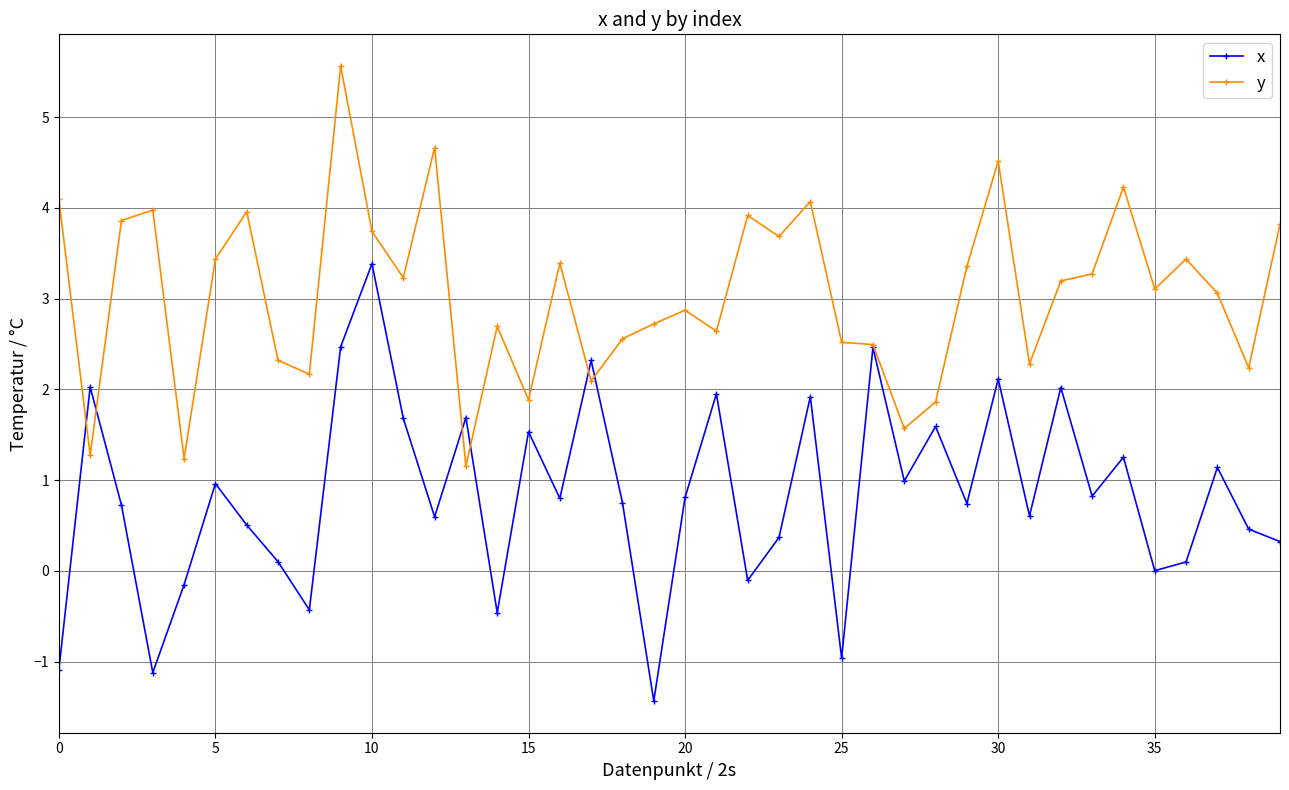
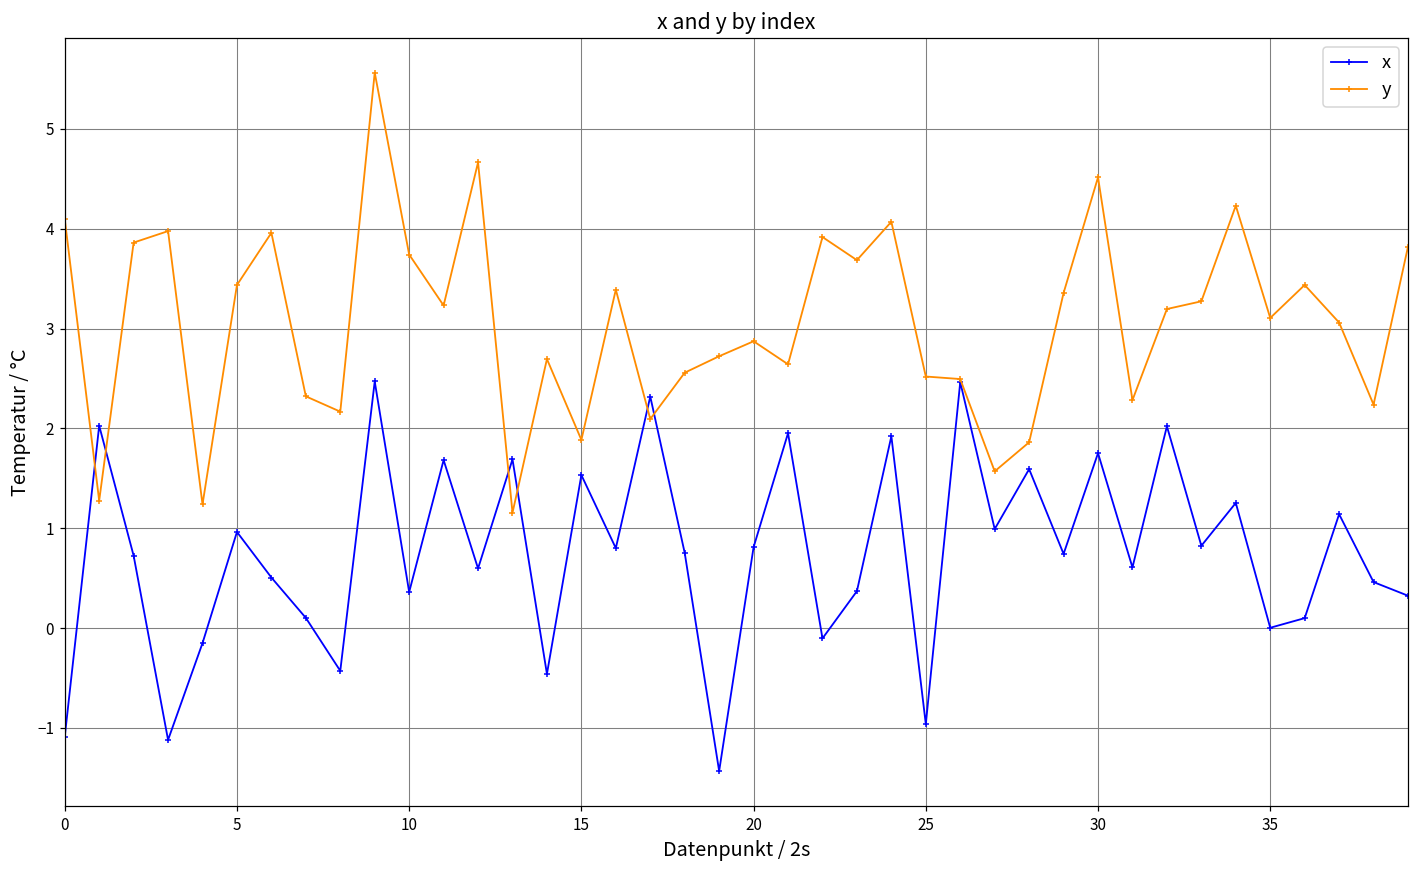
x, 10: 3.4 -> 0.4
x, 30: 2.1 -> 1.8
